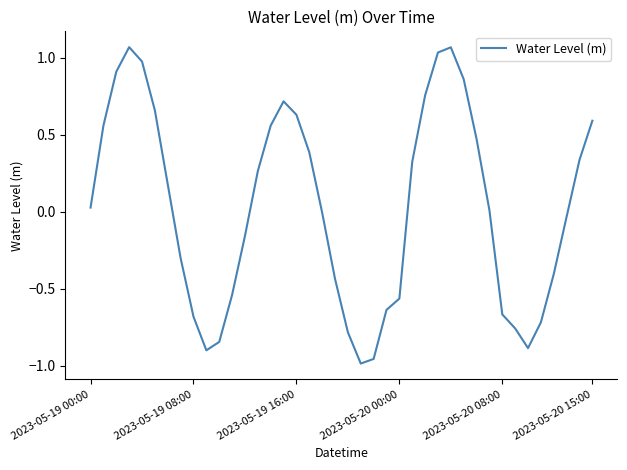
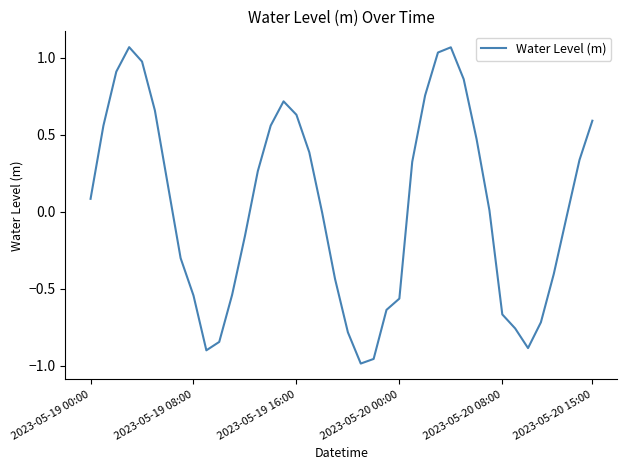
2023-05-19 00:00: 0.03 -> 0.08
2023-05-19 08:00: -0.68 -> -0.54
